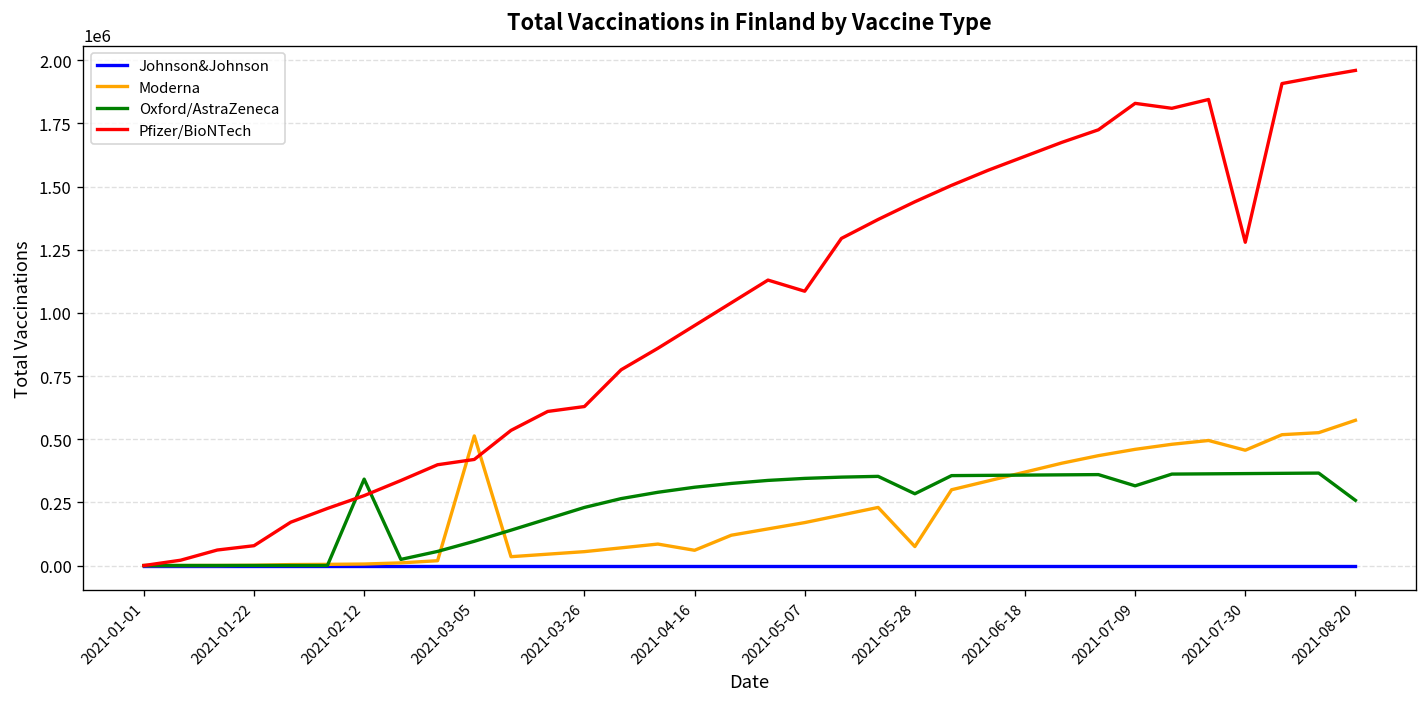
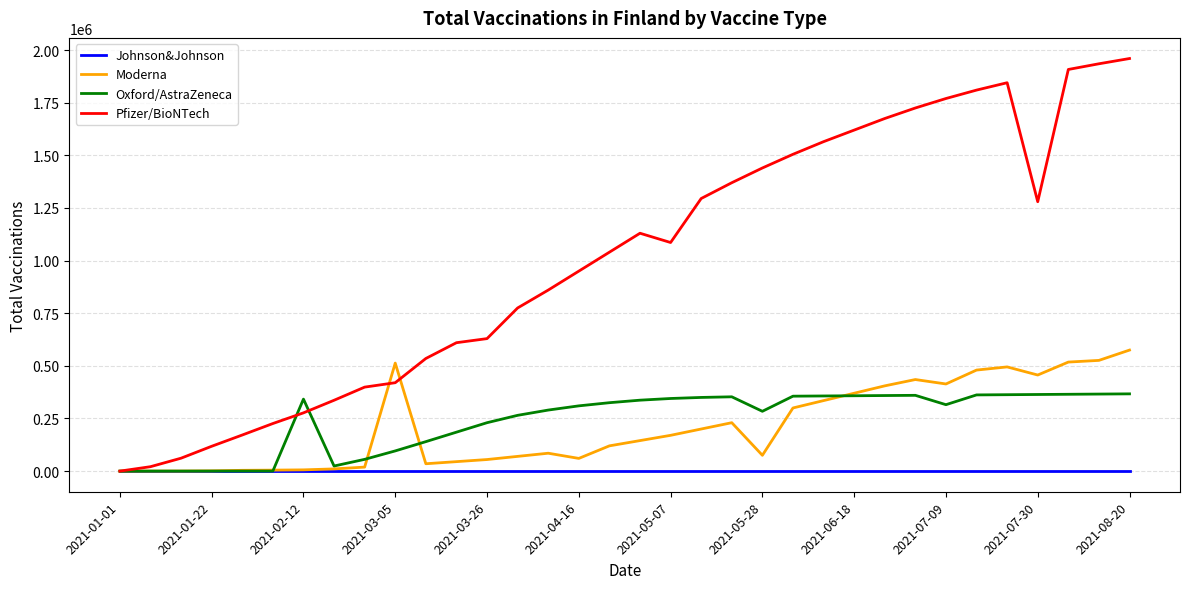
Pfizer/BioNTech, 2021-01-22: 80000 -> 120000
Moderna, 2021-07-09: 460000 -> 410000
Pfizer/BioNTech, 2021-07-09: 1830000 -> 1770000
Oxford/AstraZeneca, 2021-08-20: 260000 -> 370000
